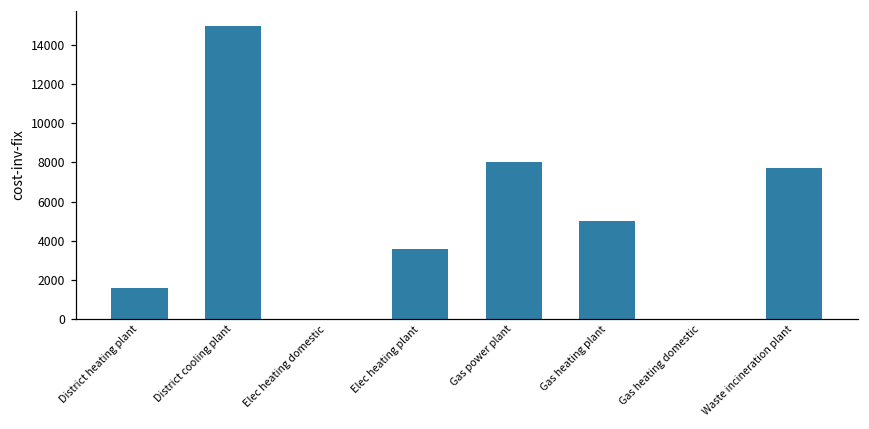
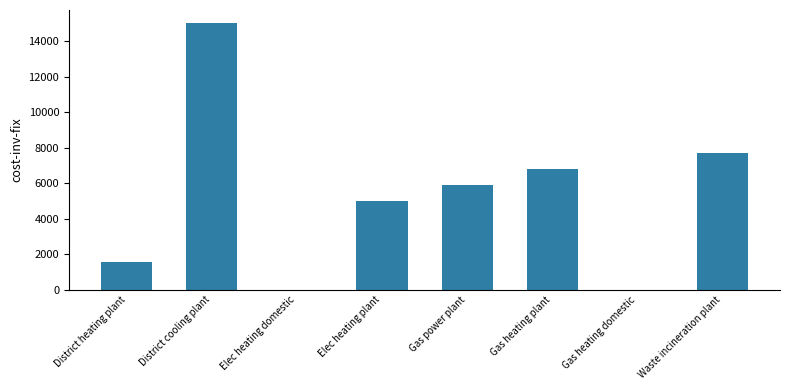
Elec heating plant: 3600 -> 5000
Gas power plant: 8000 -> 5900
Gas heating plant: 5000 -> 6800
